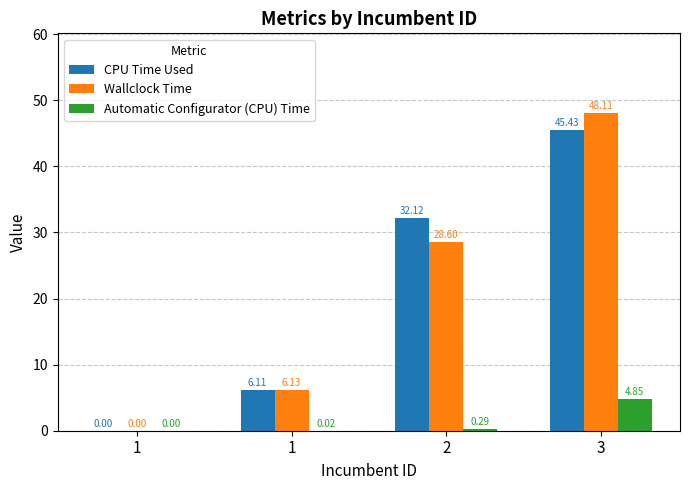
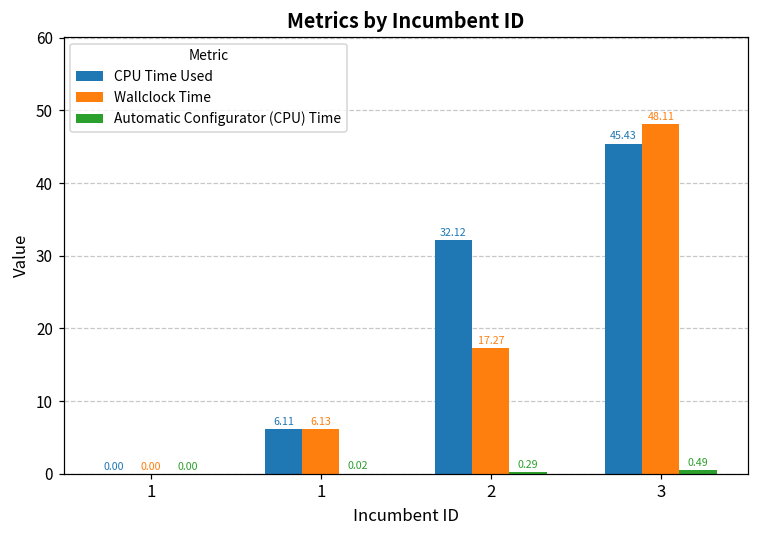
Wallclock Time, 2: 28.60 -> 17.27
Automatic Configurator (CPU) Time, 3: 4.85 -> 0.49
